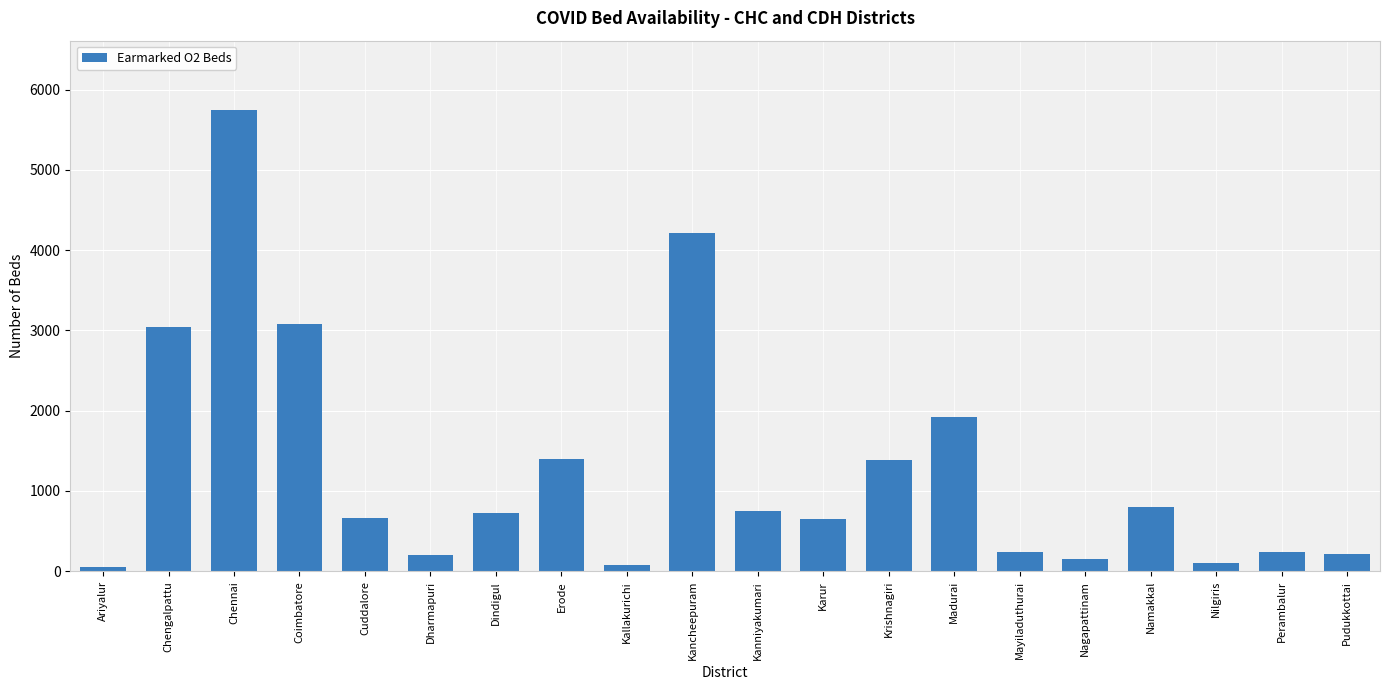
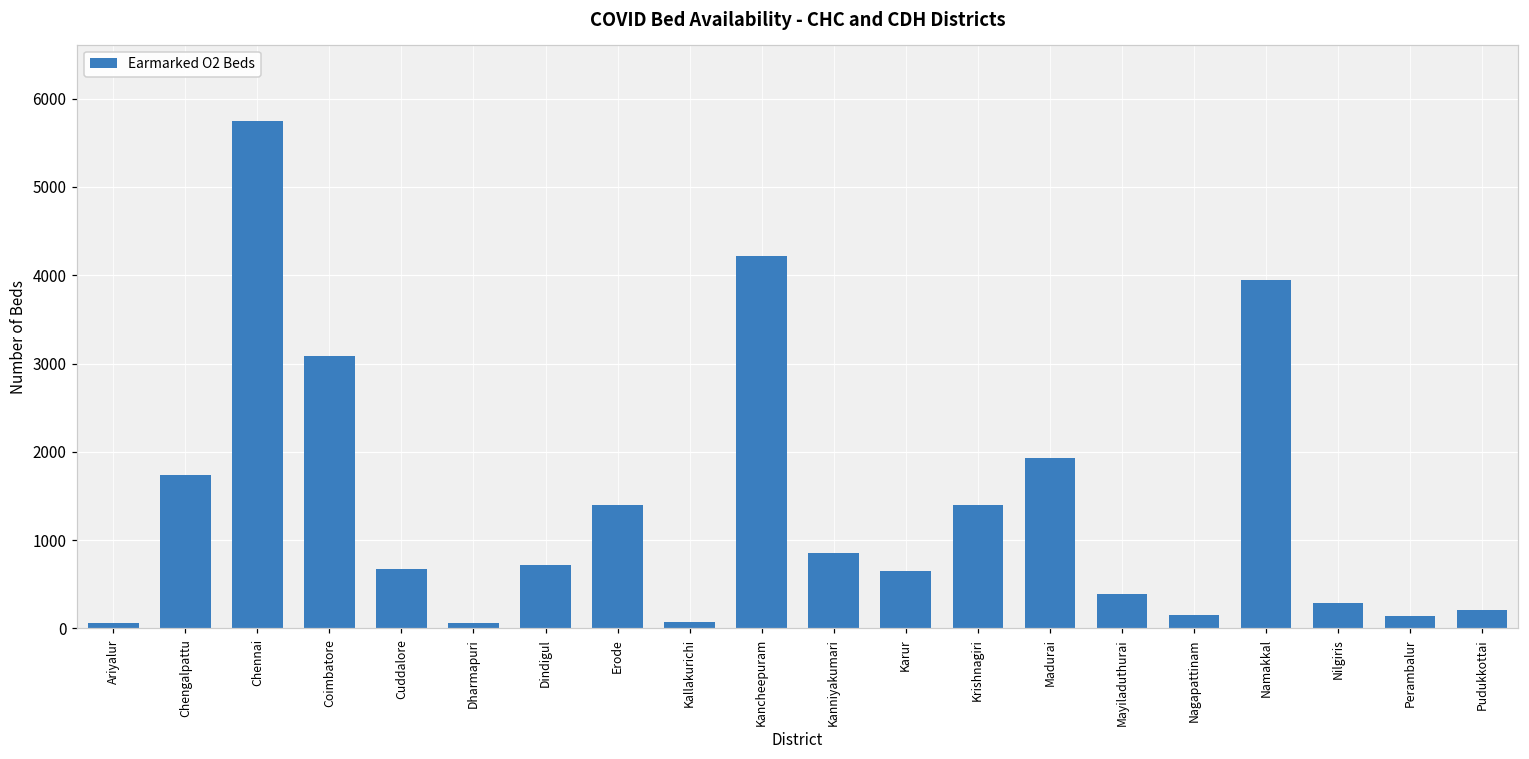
Chengalpattu: 3000 -> 1700
Dharmapuri: 200 -> 100
Kanniyakumari: 800 -> 900
Mayiladuthurai: 200 -> 400
Namakkal: 800 -> 3900
Nilgiris: 100 -> 300
Perambalur: 200 -> 100
